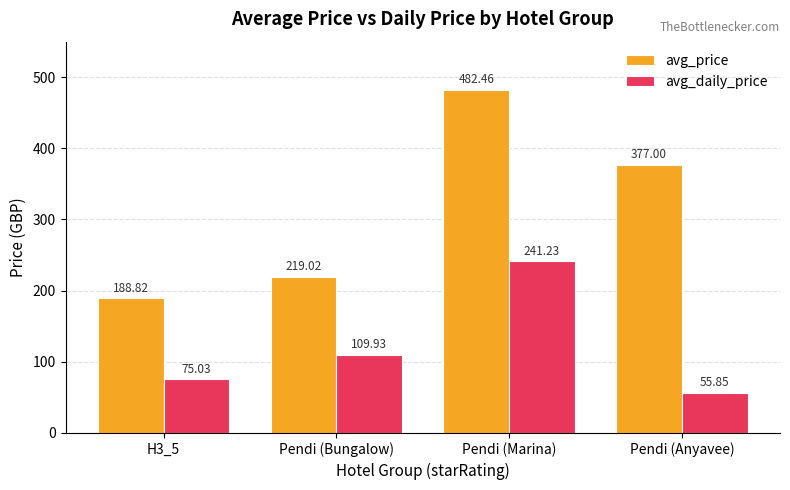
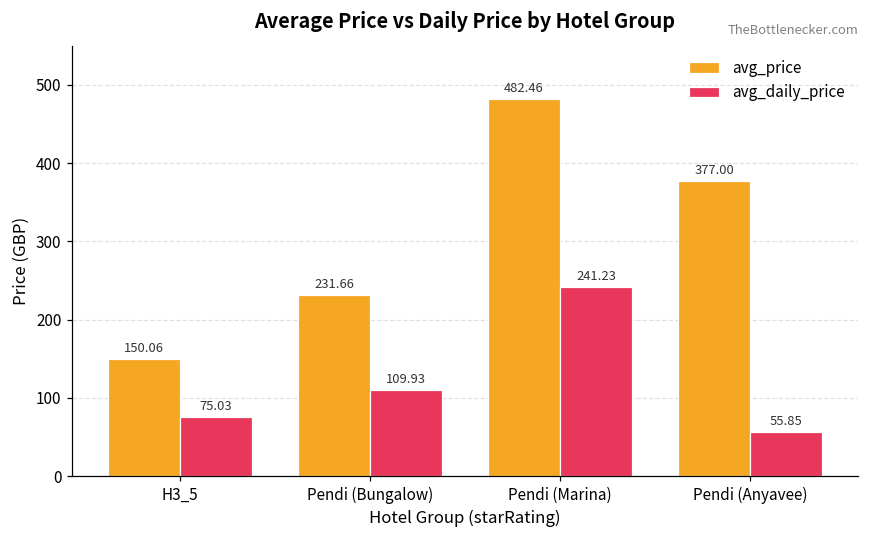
avg_price, H3_5: 188.82 -> 150.06
avg_price, Pendi (Bungalow): 219.02 -> 231.66
